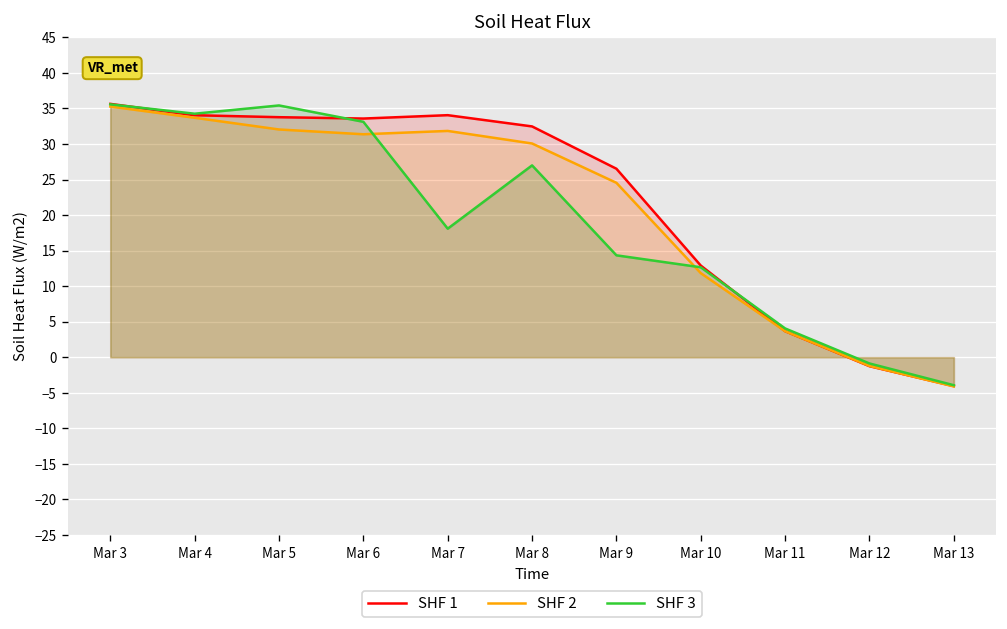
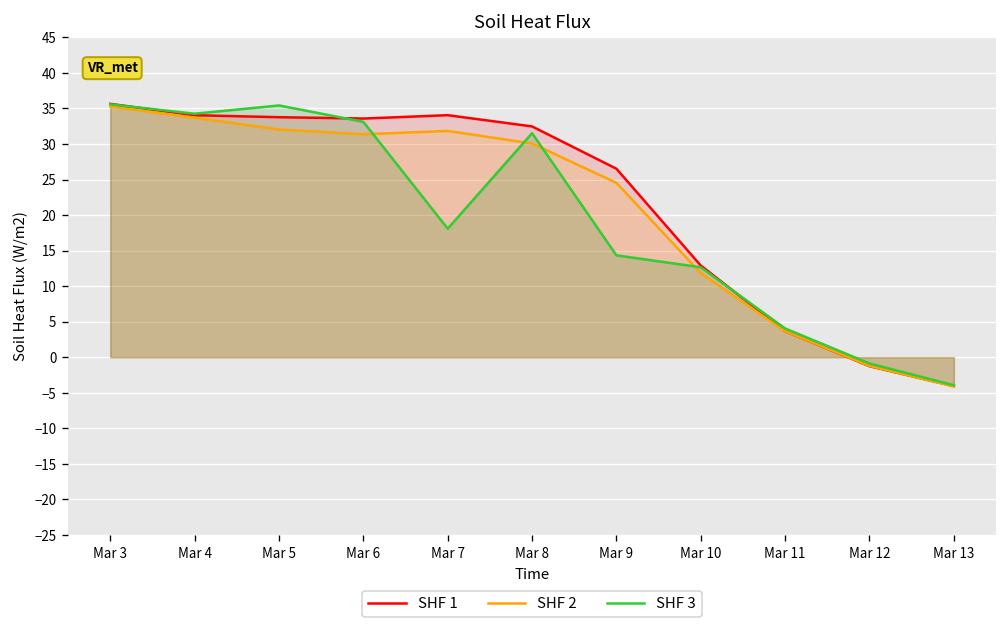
SHF 3, Mar 8: 27 -> 32
